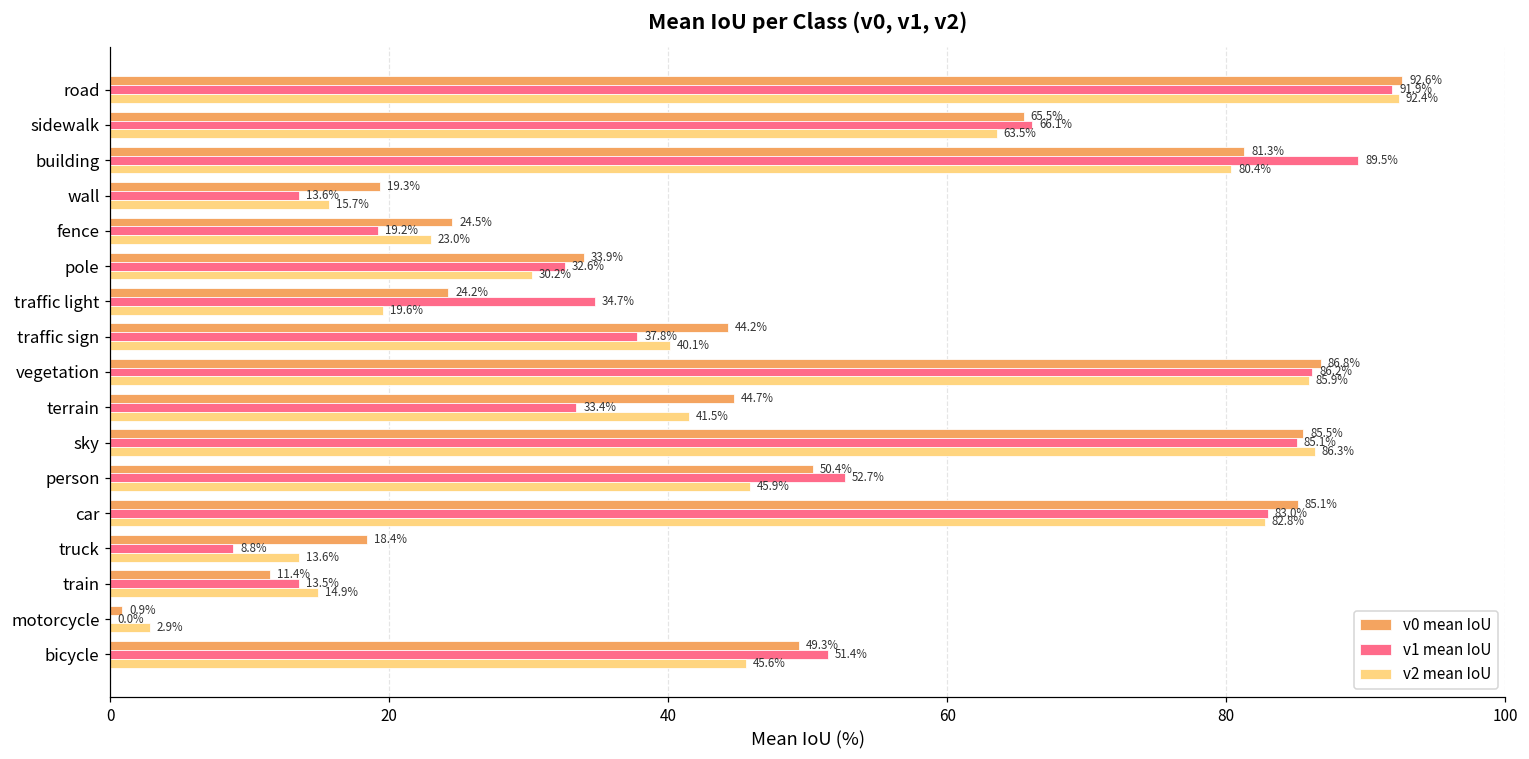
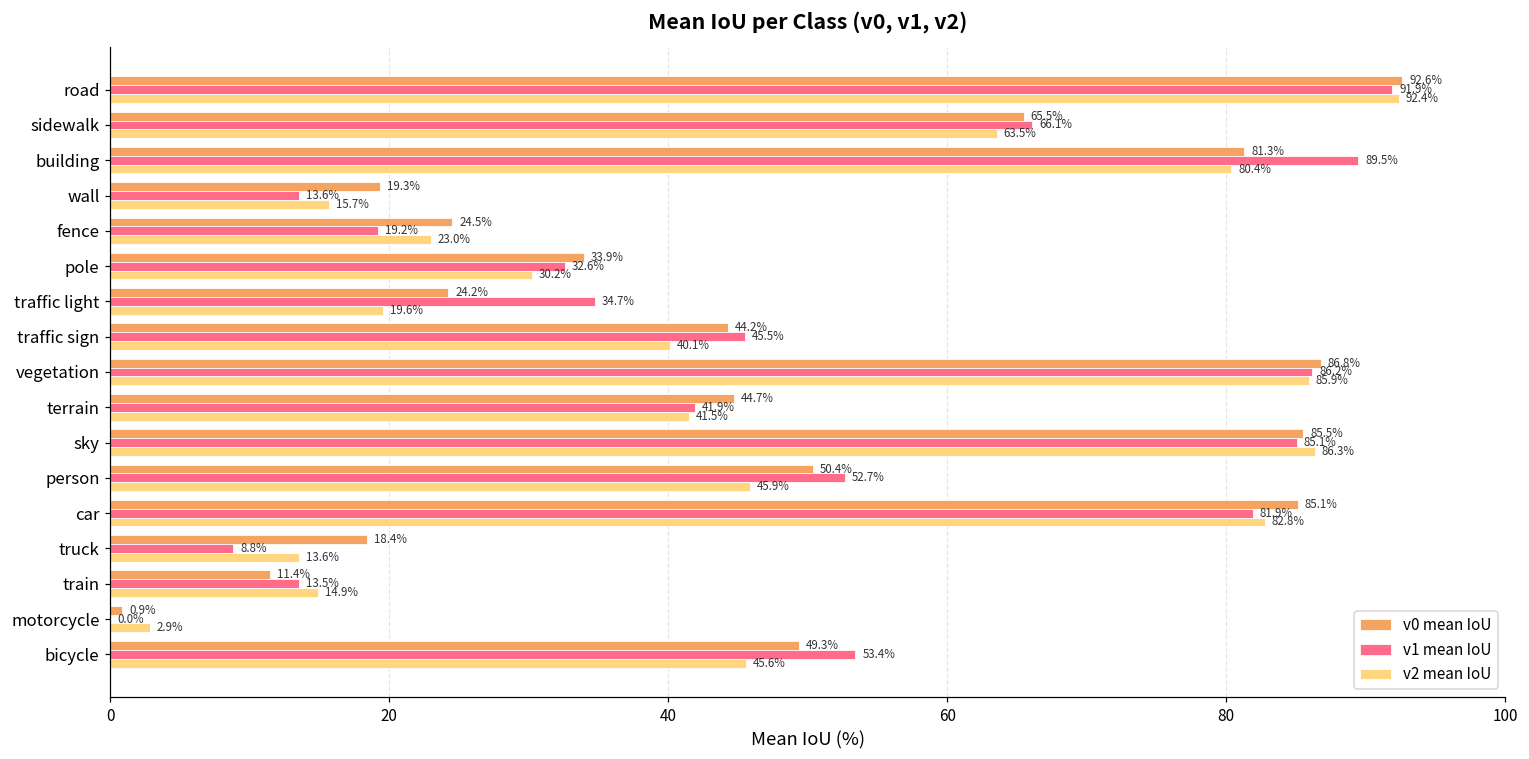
v1 mean IoU, traffic sign: 37.8% -> 45.5%
v1 mean IoU, terrain: 33.4% -> 41.9%
v1 mean IoU, car: 83.0% -> 81.9%
v1 mean IoU, bicycle: 51.4% -> 53.4%
